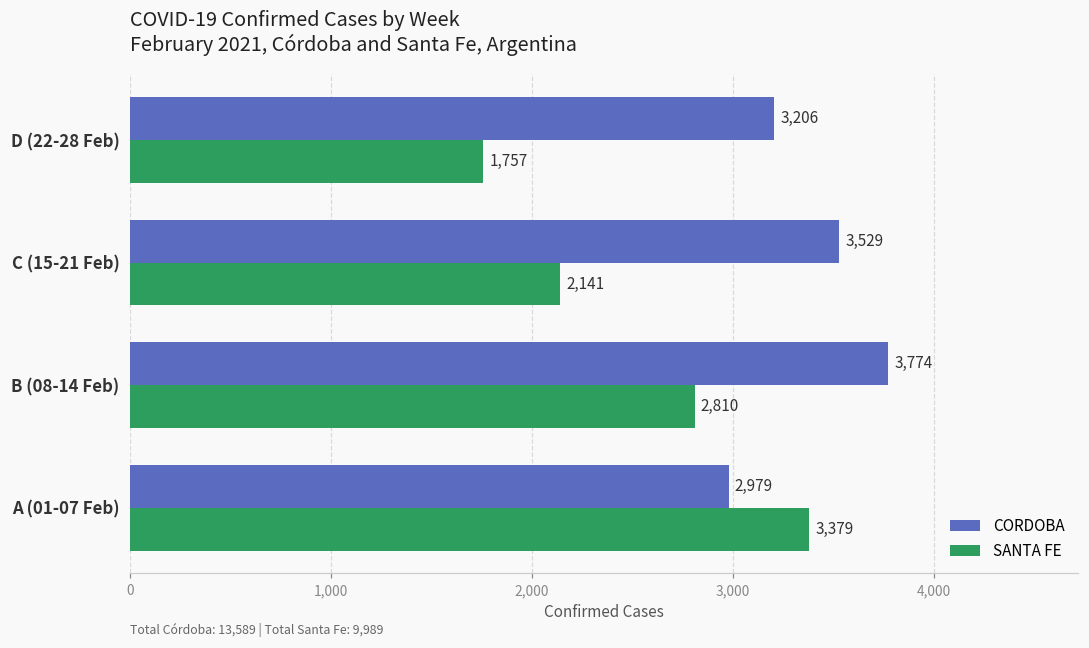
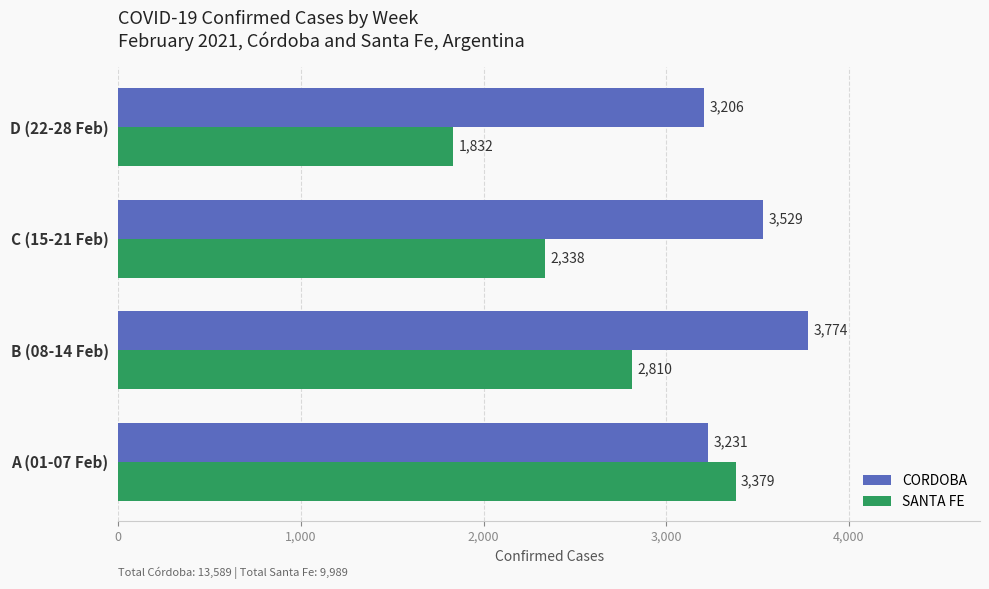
SANTA FE, D (22-28 Feb): 1,757 -> 1,832
SANTA FE, C (15-21 Feb): 2,141 -> 2,338
CORDOBA, A (01-07 Feb): 2,979 -> 3,231
